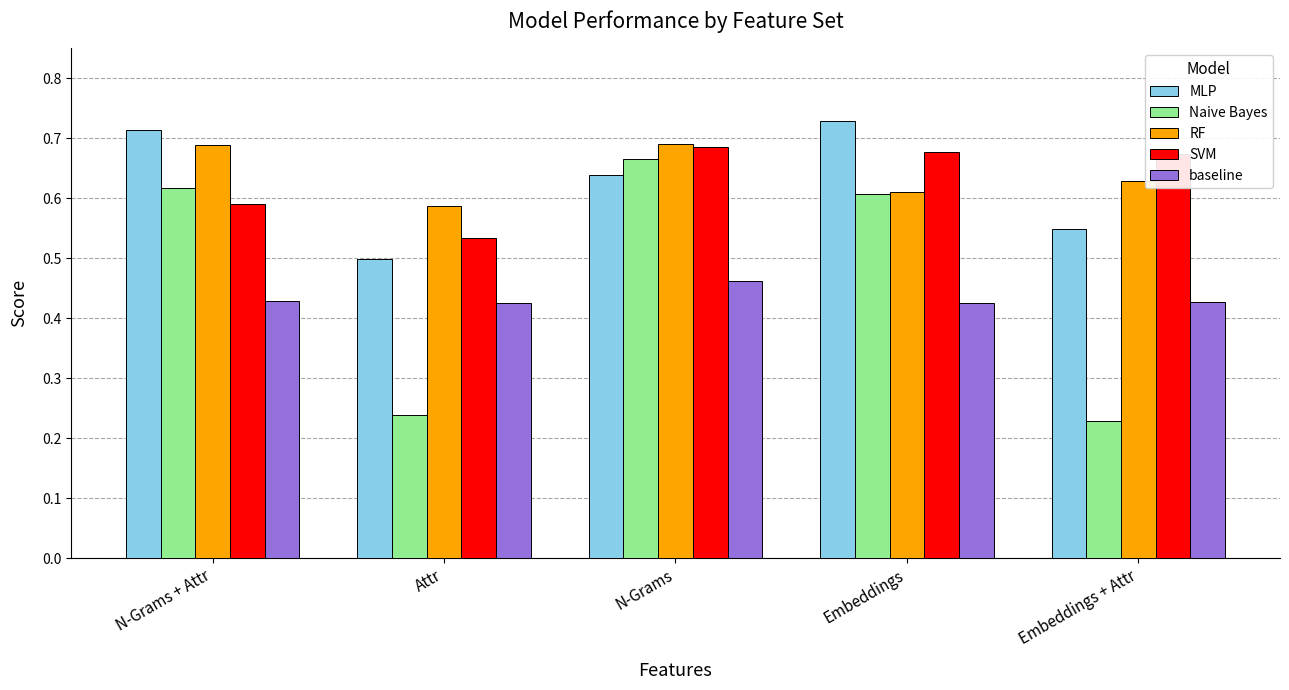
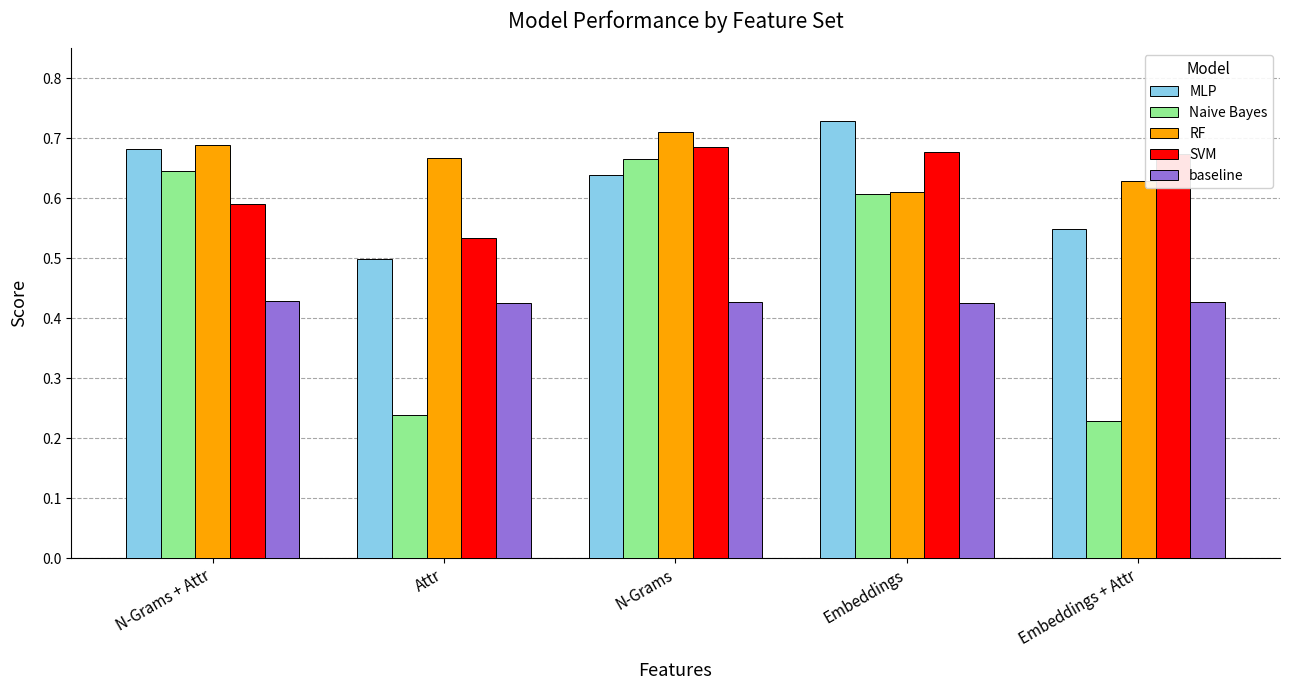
MLP, N-Grams + Attr: 0.71 -> 0.68
Naive Bayes, N-Grams + Attr: 0.62 -> 0.65
RF, Attr: 0.59 -> 0.67
RF, N-Grams: 0.69 -> 0.71
baseline, N-Grams: 0.46 -> 0.43
